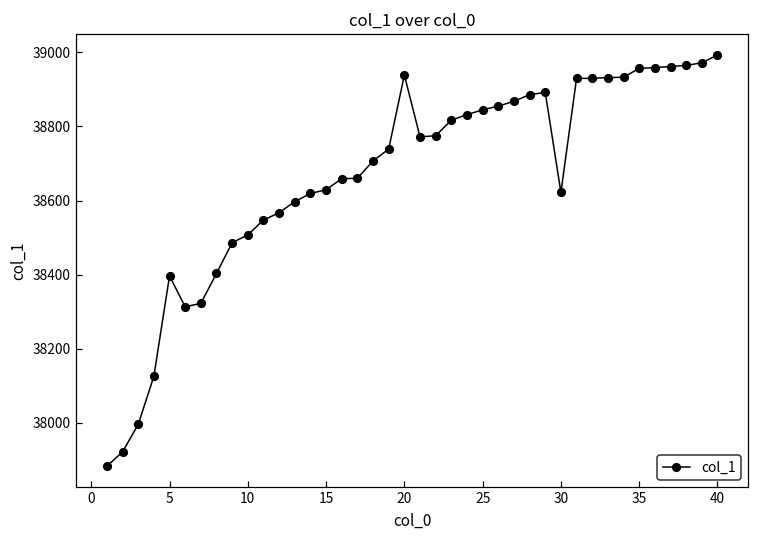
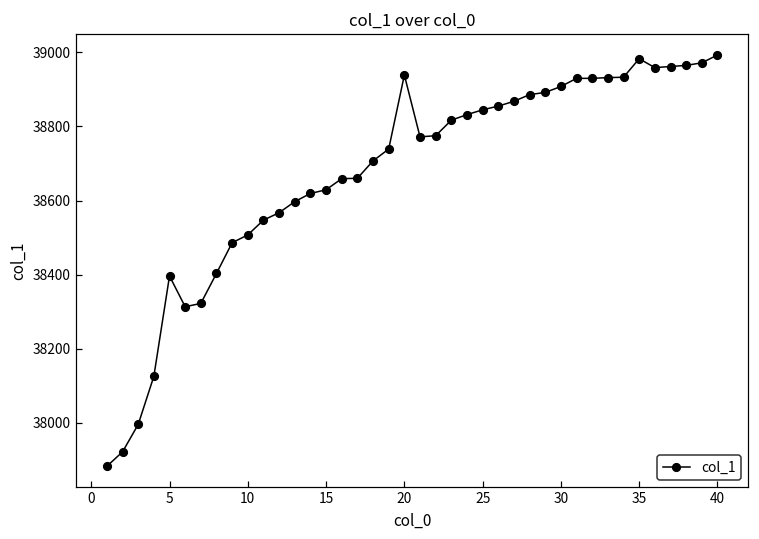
30: 38620 -> 38910
35: 38960 -> 38980
